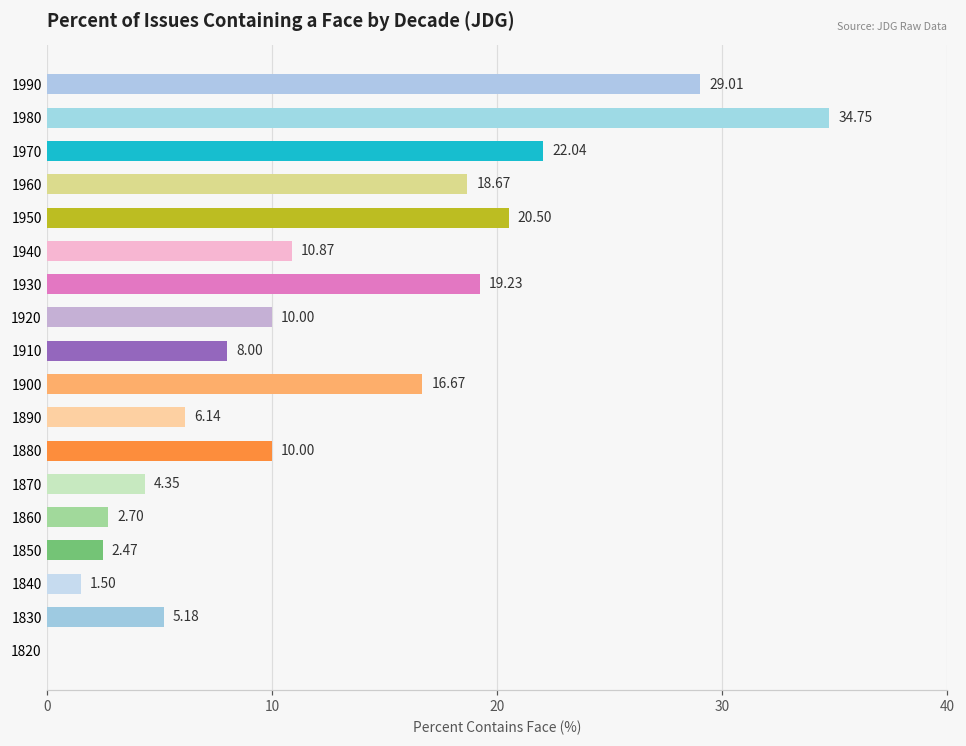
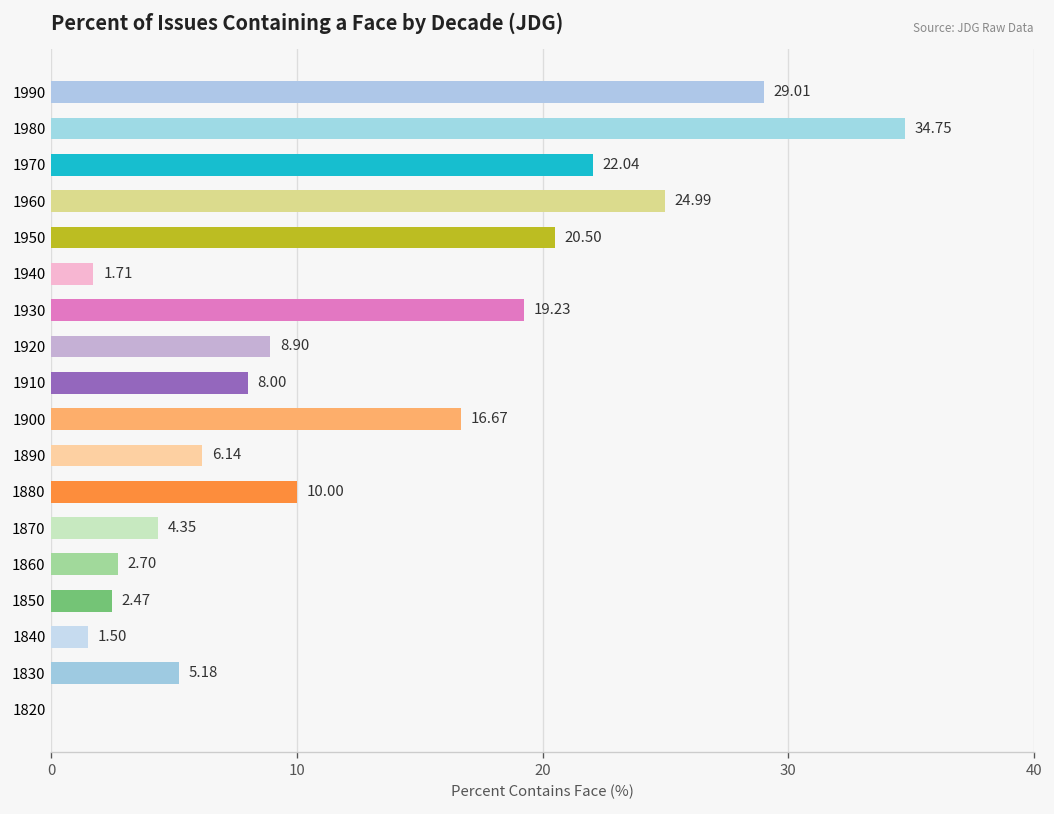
1960: 18.67 -> 24.99
1940: 10.87 -> 1.71
1920: 10.00 -> 8.90
